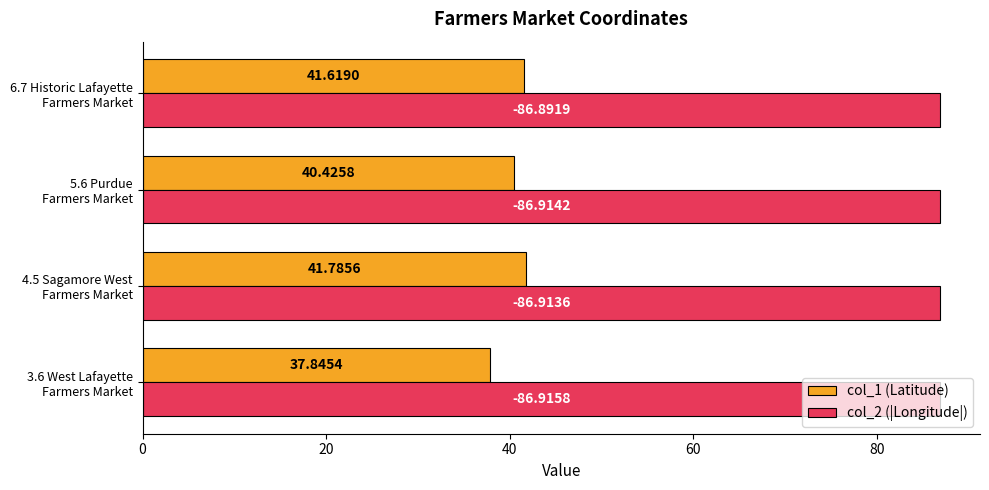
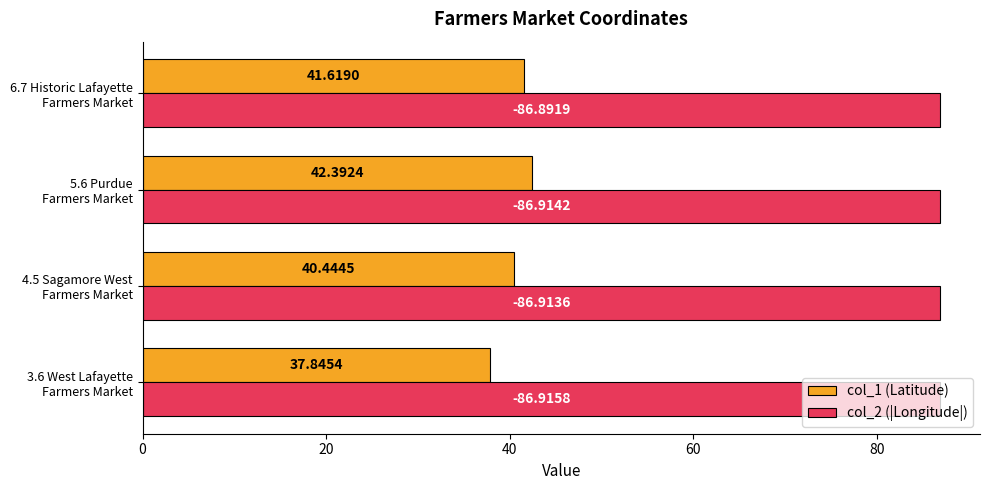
col_1 (Latitude), 5.6 Purdue Farmers Market: 40.4258 -> 42.3924
col_1 (Latitude), 4.5 Sagamore West Farmers Market: 41.7856 -> 40.4445
